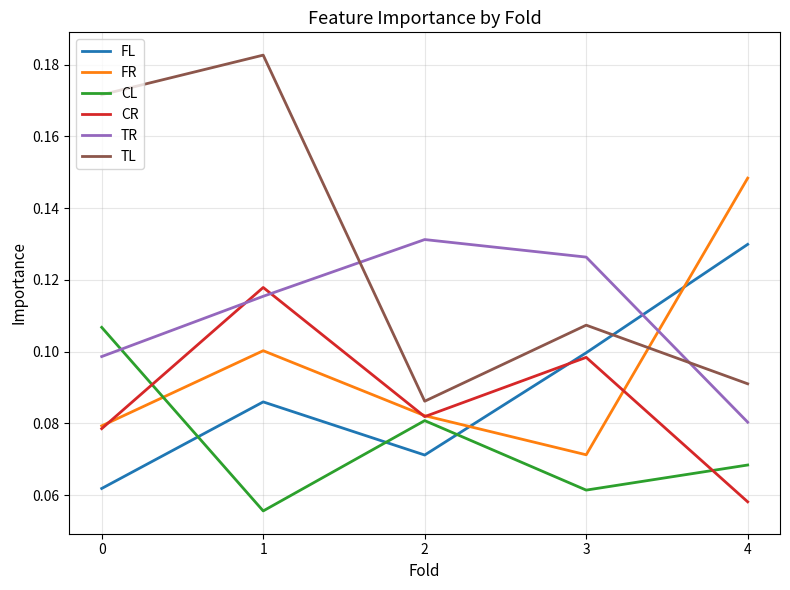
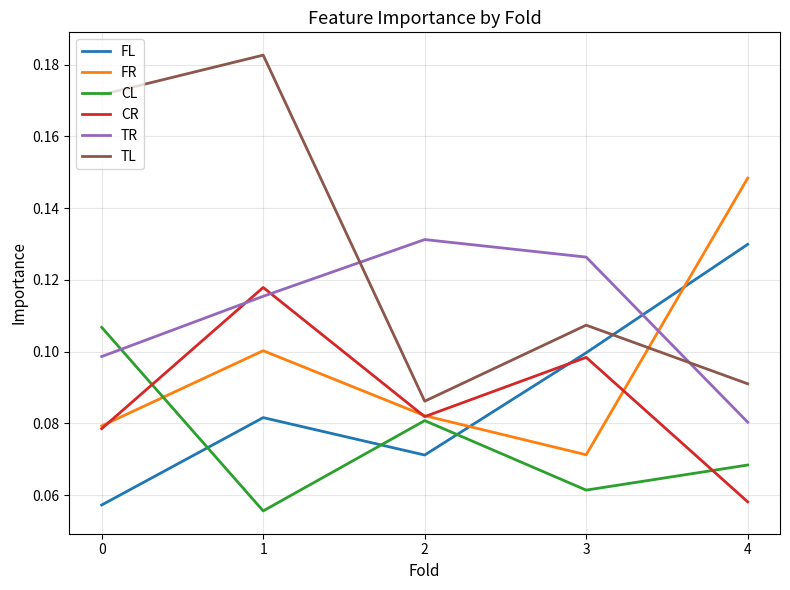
FL, 0: 0.062 -> 0.057
FL, 1: 0.086 -> 0.082
